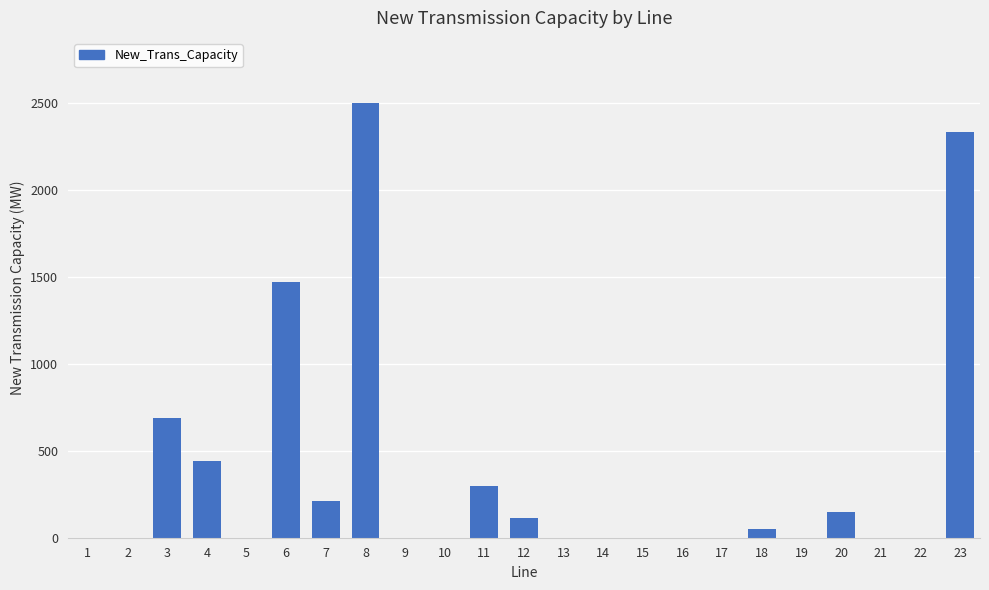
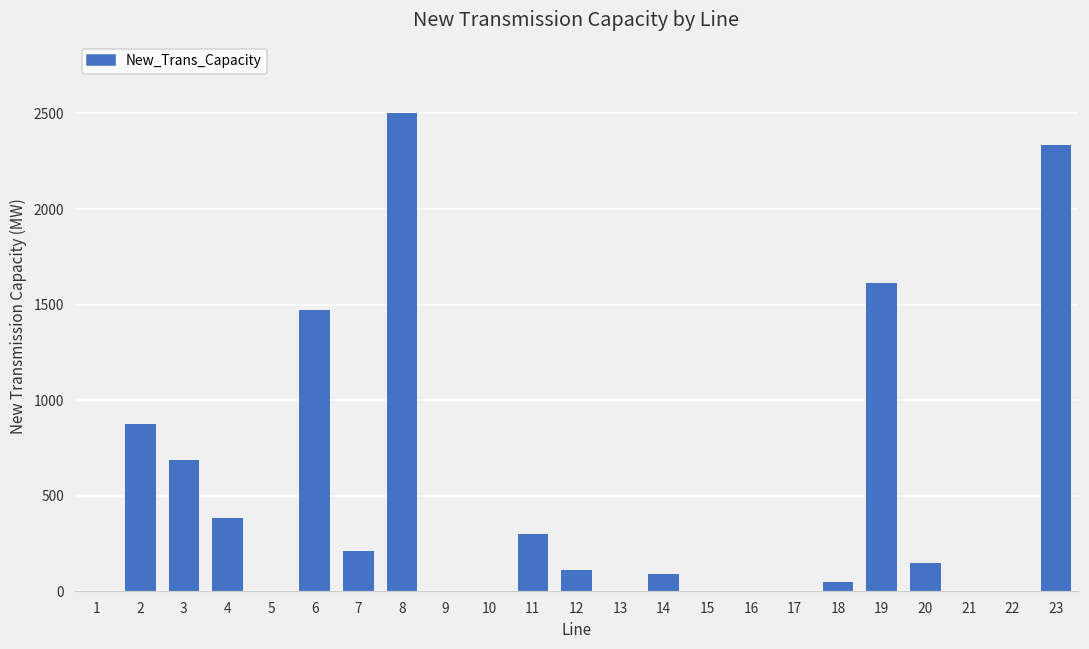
2: 0 -> 880
4: 440 -> 380
14: 0 -> 90
19: 0 -> 1610
